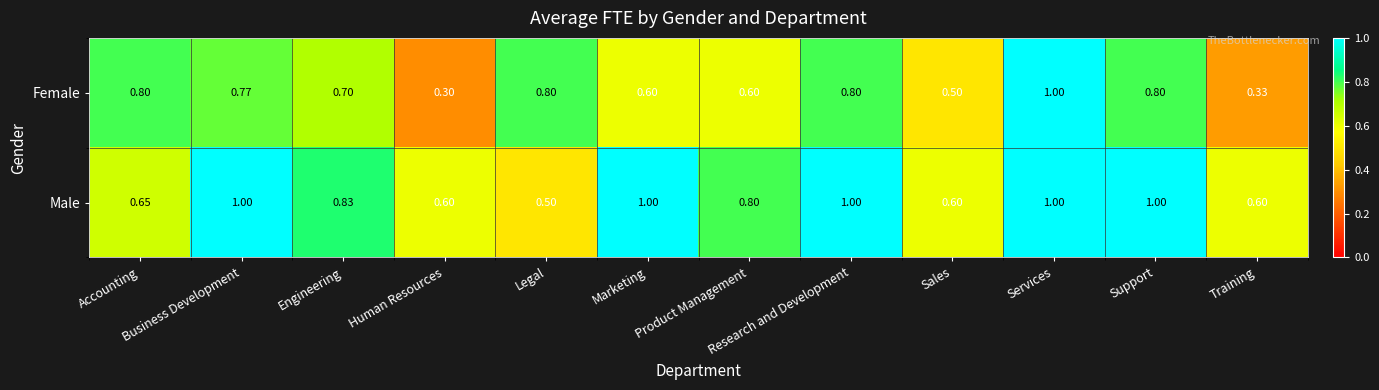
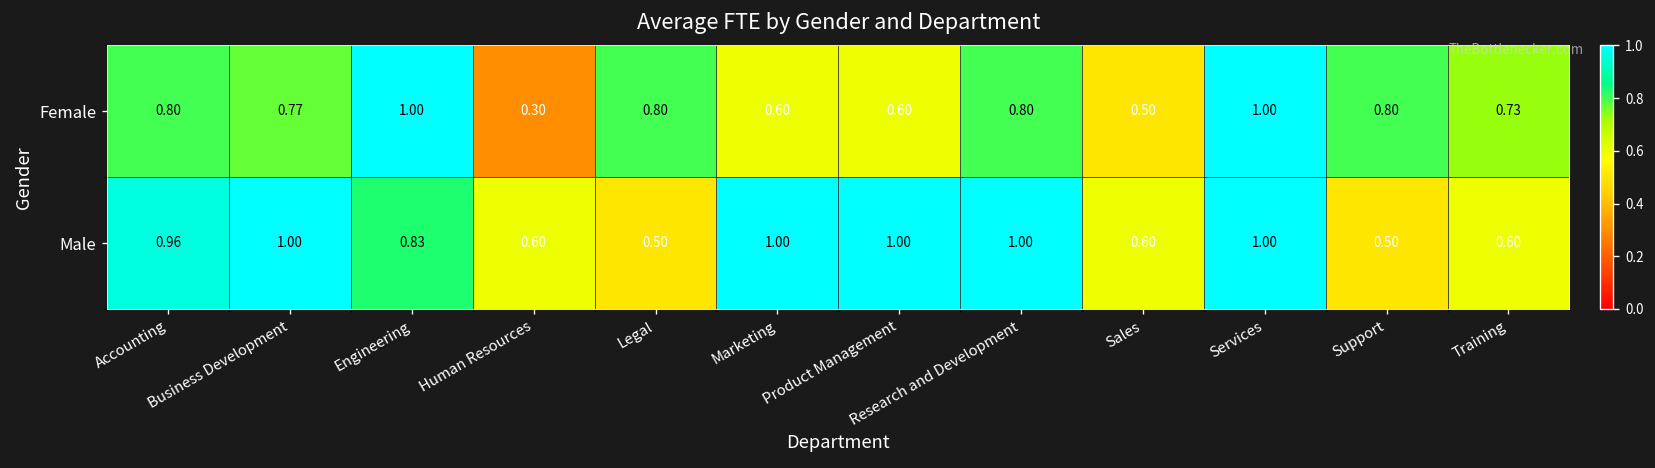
Female, Engineering: 0.70 -> 1.00
Female, Training: 0.33 -> 0.73
Male, Accounting: 0.65 -> 0.96
Male, Product Management: 0.80 -> 1.00
Male, Support: 1.00 -> 0.50
